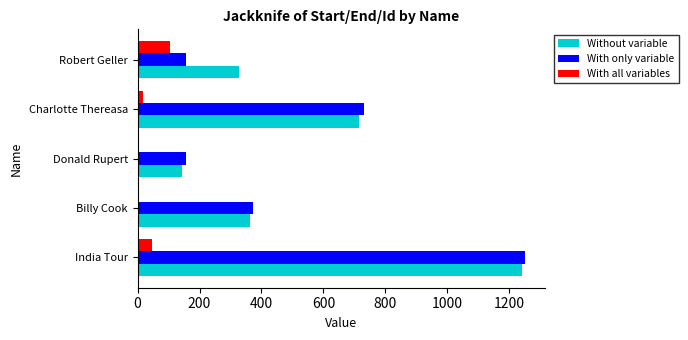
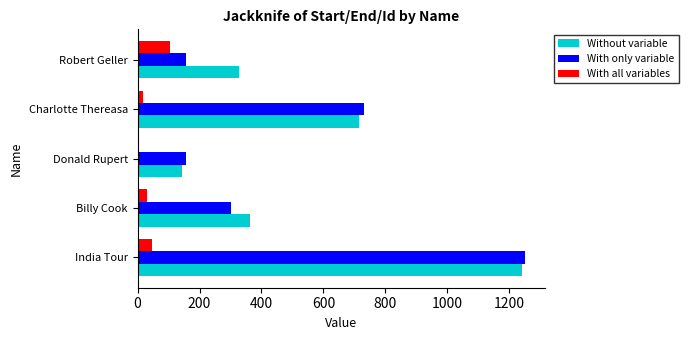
With all variables, Billy Cook: 0 -> 30
With only variable, Billy Cook: 370 -> 300
